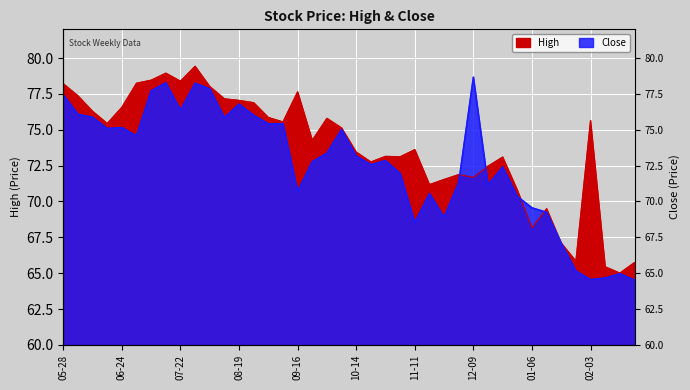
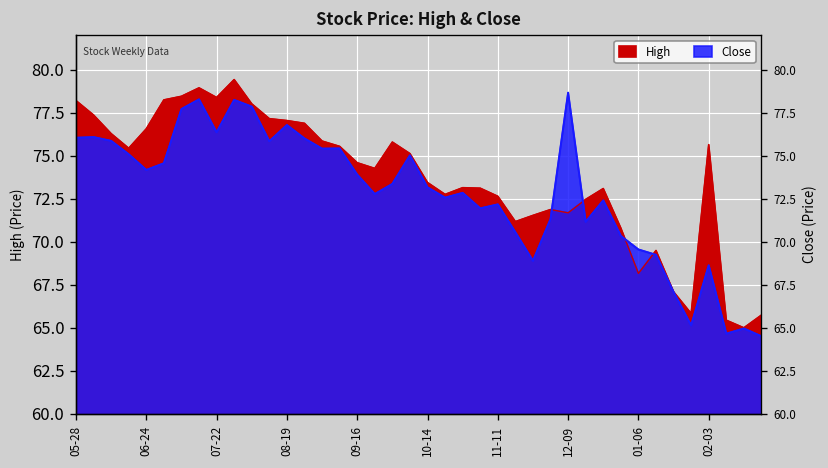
Close, 05-28: 77.4 -> 76.0
Close, 06-24: 75.2 -> 74.2
High, 09-16: 77.6 -> 74.6
Close, 09-16: 70.7 -> 73.9
High, 11-11: 73.6 -> 72.6
Close, 11-11: 68.5 -> 72.2
Close, 02-03: 64.6 -> 68.6
